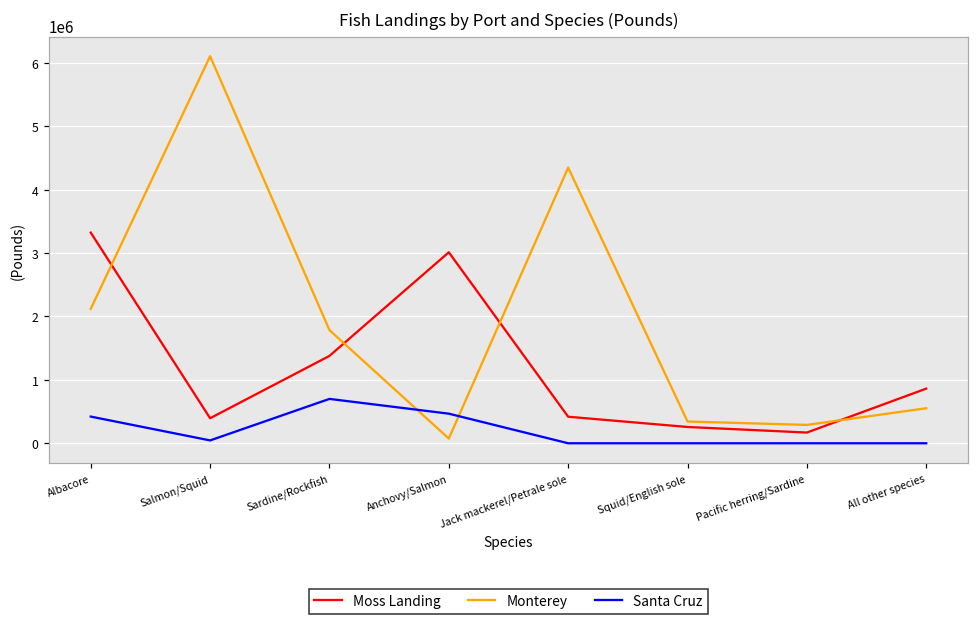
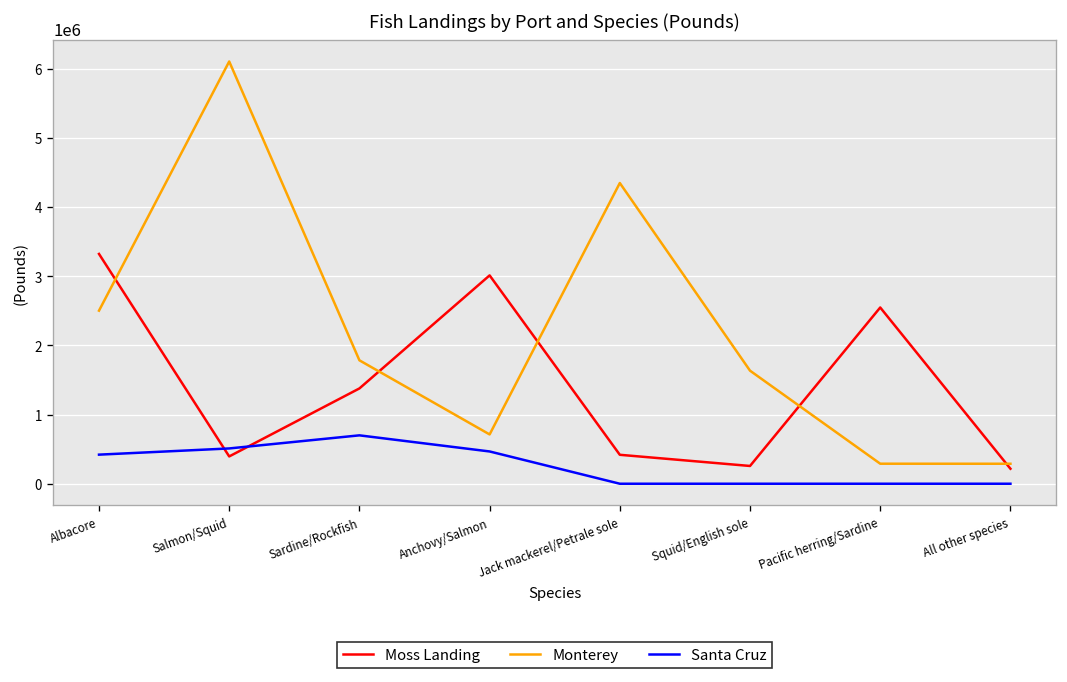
Monterey, Albacore: 2100000 -> 2500000
Santa Cruz, Salmon/Squid: 0 -> 500000
Monterey, Anchovy/Salmon: 100000 -> 700000
Monterey, Squid/English sole: 300000 -> 1600000
Moss Landing, Pacific herring/Sardine: 200000 -> 2500000
Moss Landing, All other species: 900000 -> 200000
Monterey, All other species: 600000 -> 300000
